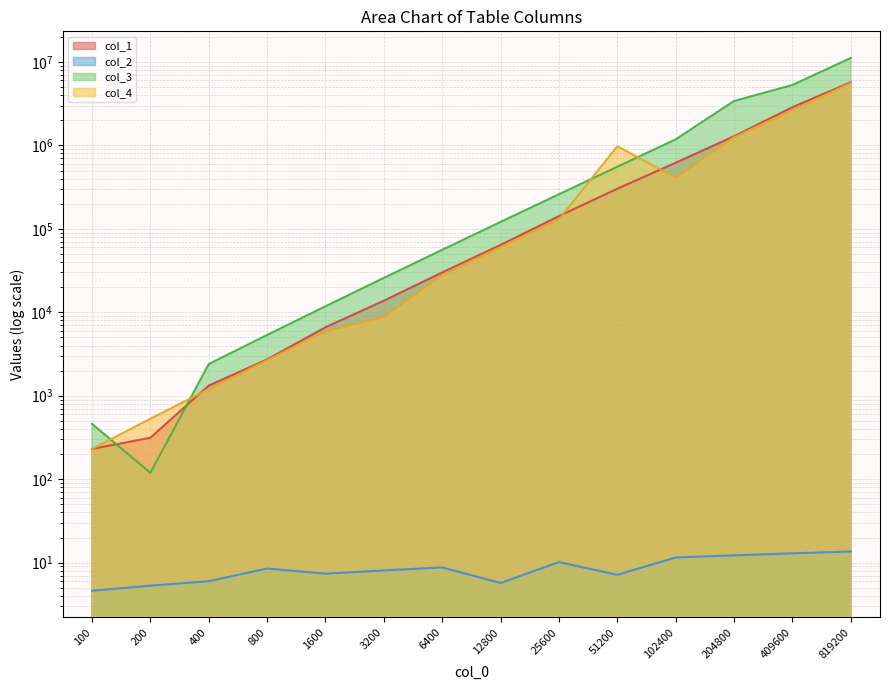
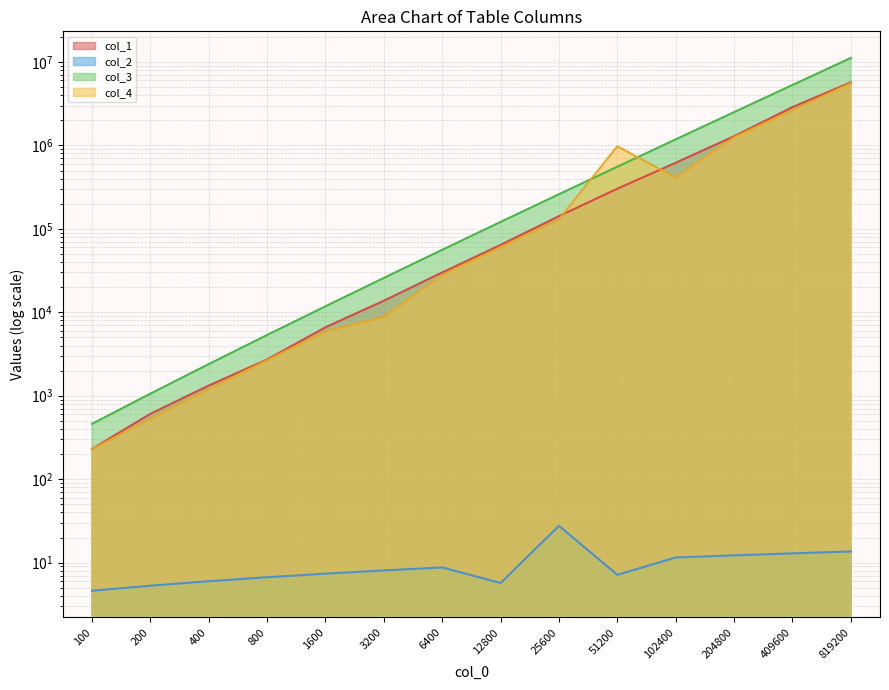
col_1, 200: 310 -> 600
col_3, 200: 120 -> 1100
col_2, 800: 9 -> 7
col_2, 25600: 10 -> 28
col_3, 204800: 3400000 -> 2500000
